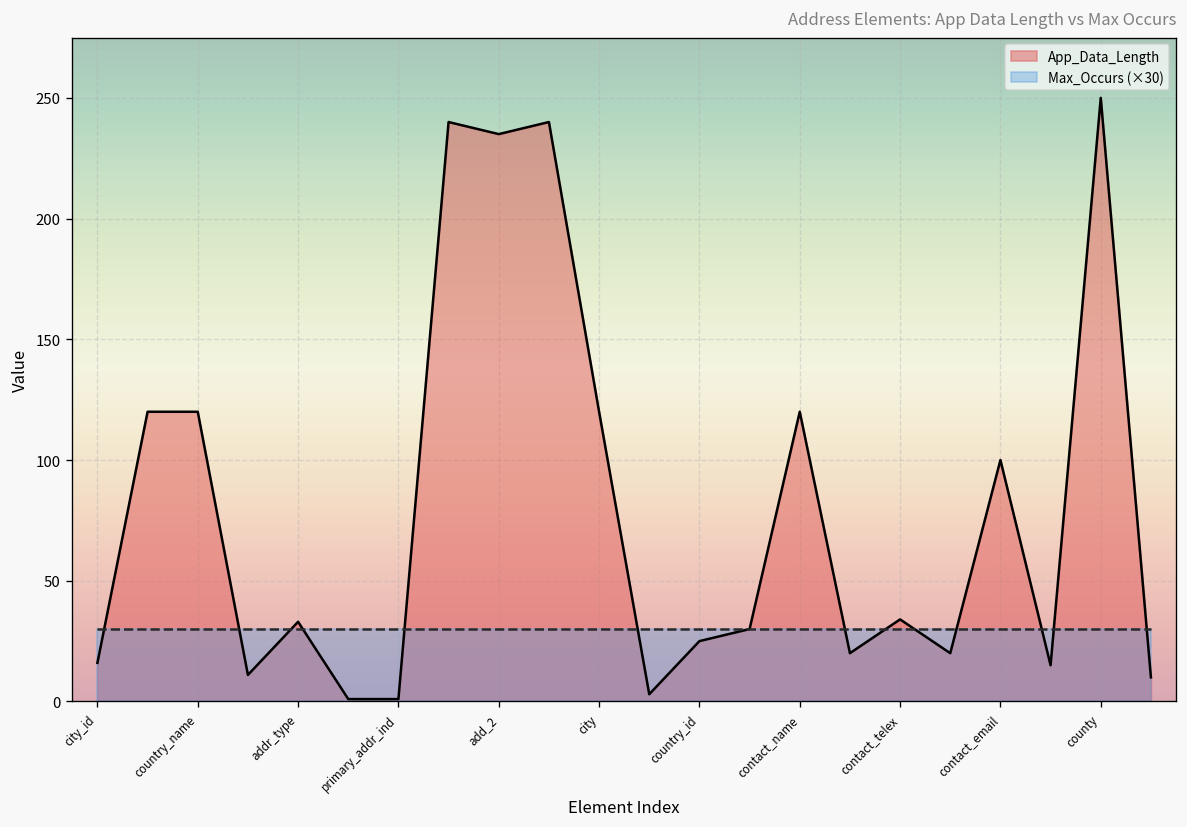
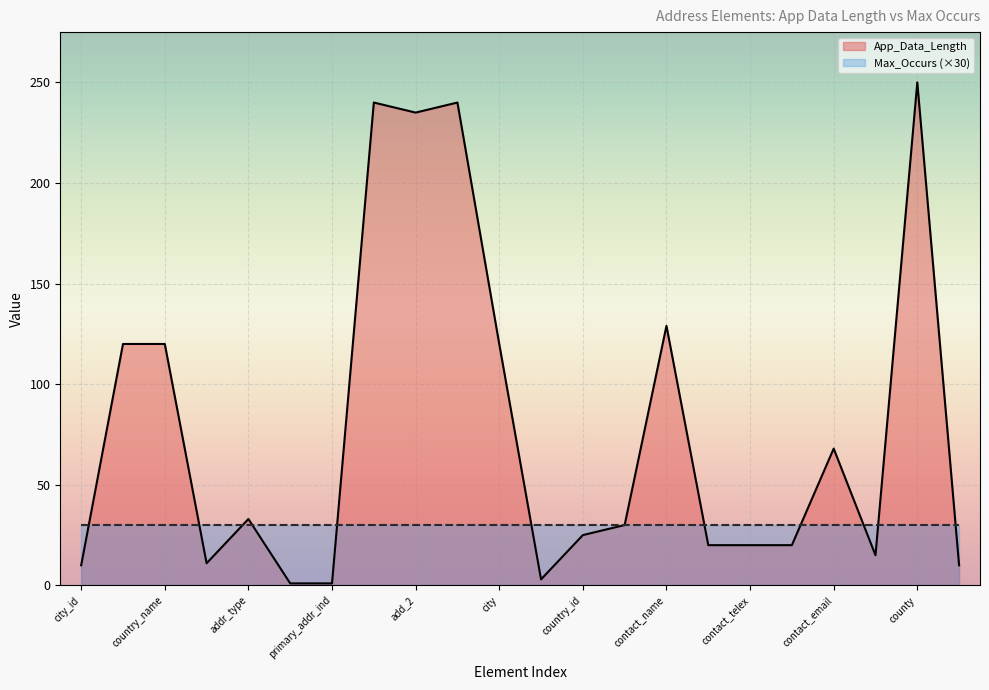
App_Data_Length, city_id: 16 -> 10
App_Data_Length, contact_name: 120 -> 129
App_Data_Length, contact_telex: 34 -> 20
App_Data_Length, contact_email: 100 -> 68
